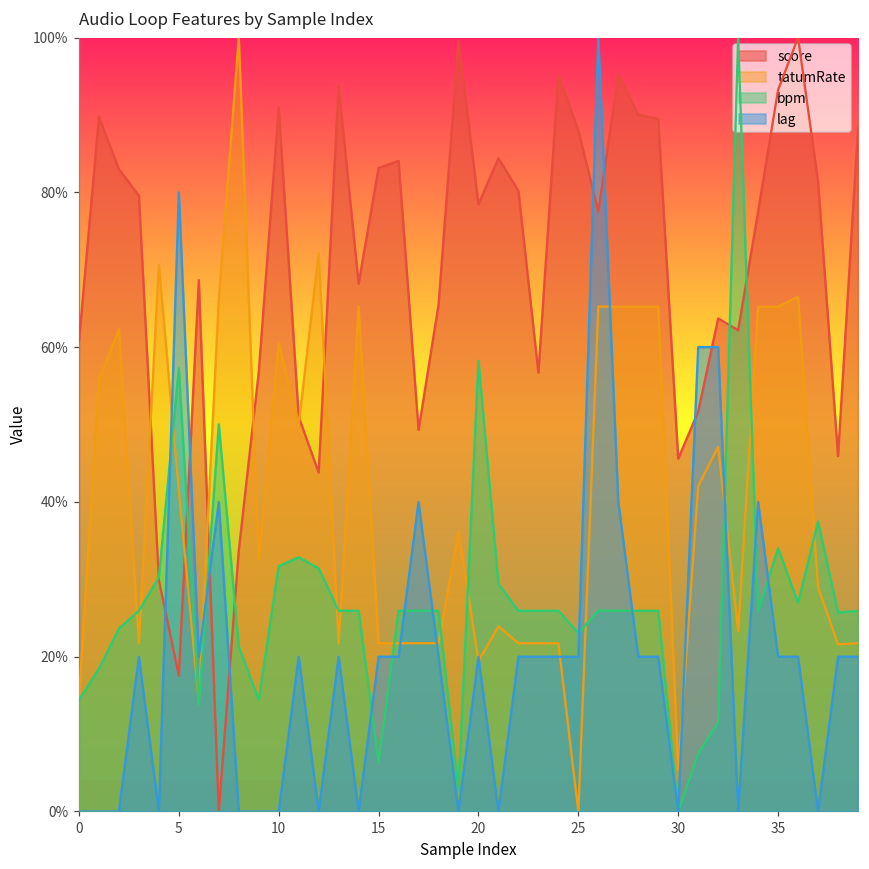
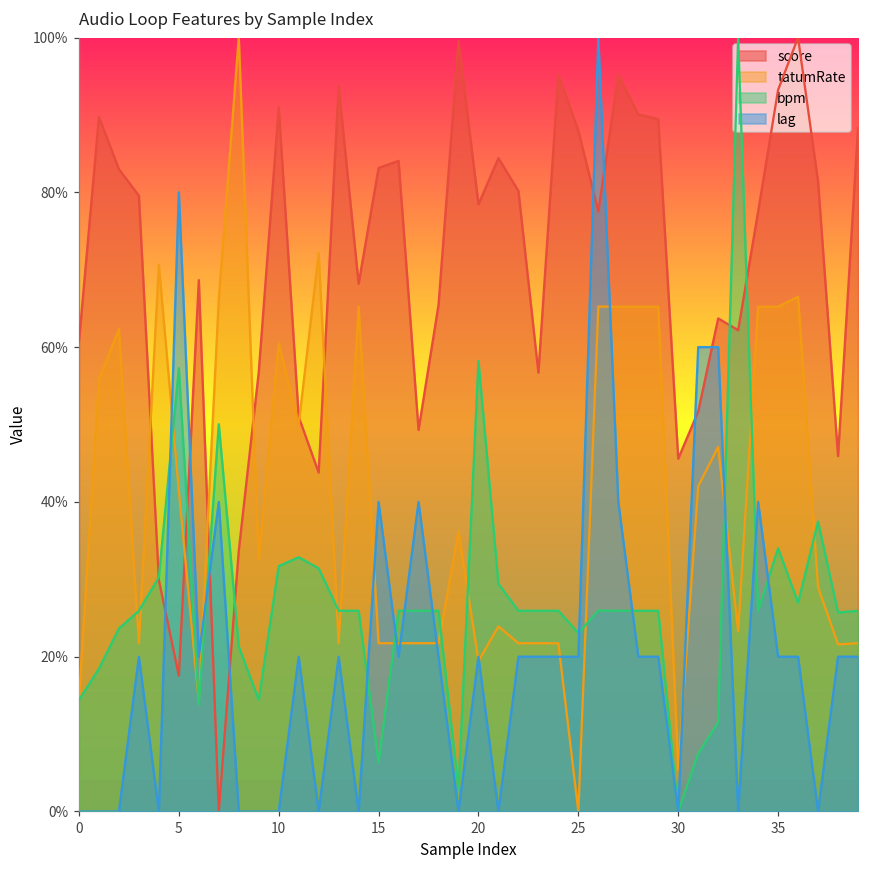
lag, 15: 20% -> 40%
